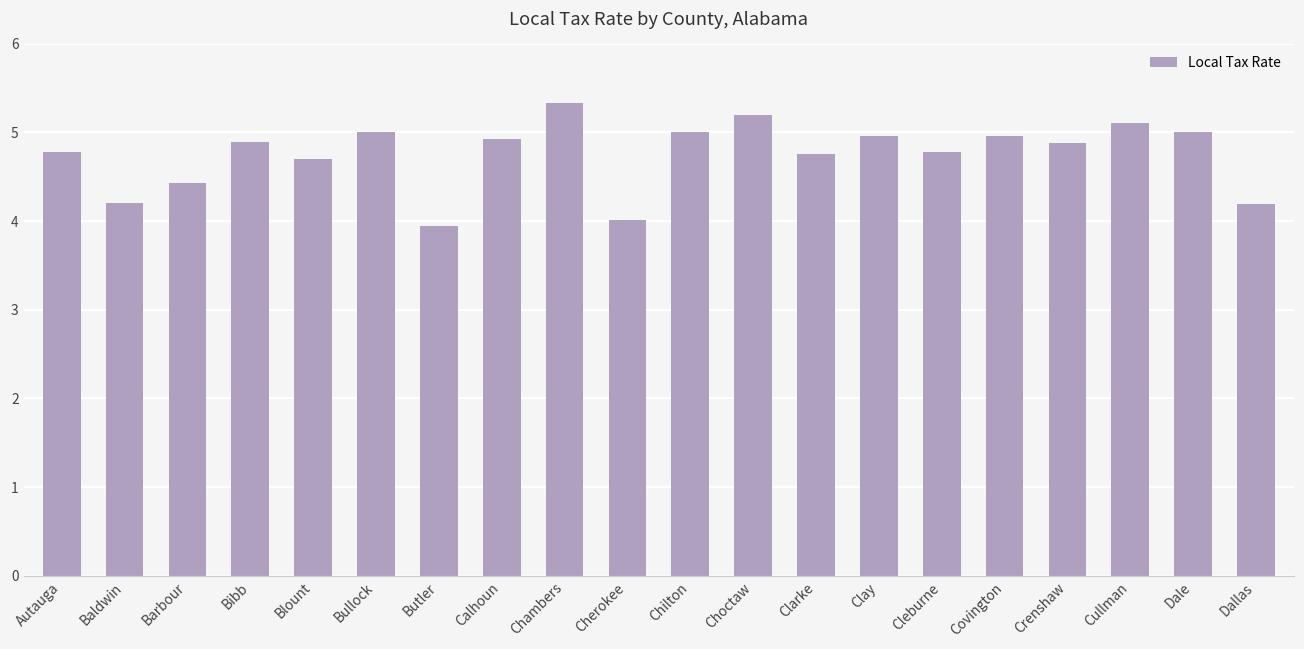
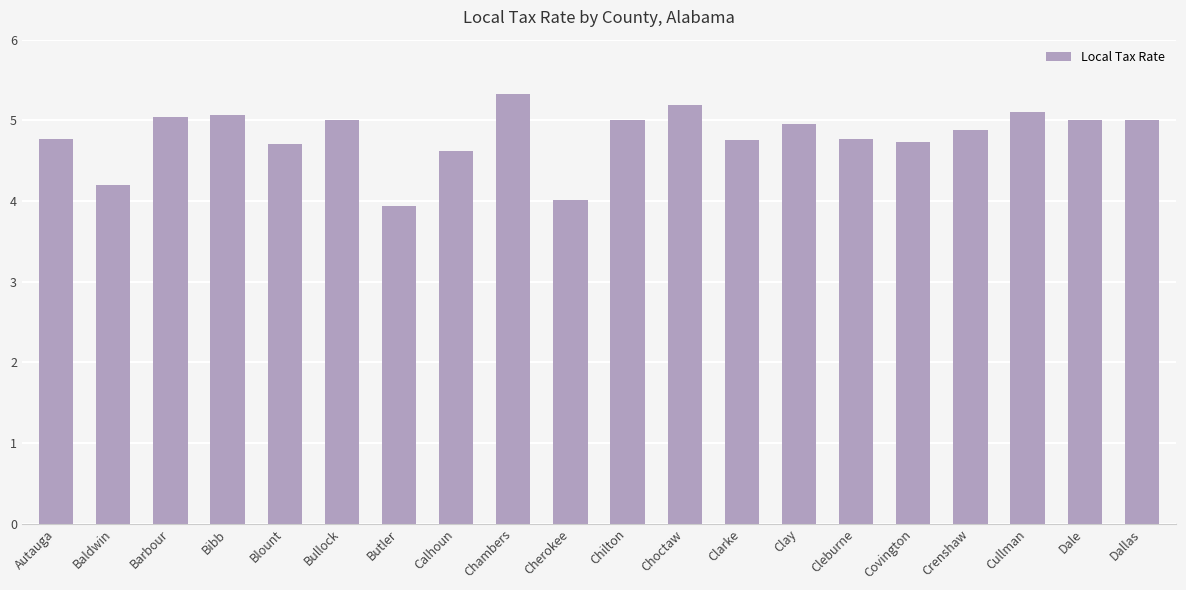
Barbour: 4.4 -> 5.0
Bibb: 4.9 -> 5.1
Calhoun: 4.9 -> 4.6
Covington: 5.0 -> 4.7
Dallas: 4.2 -> 5.0
